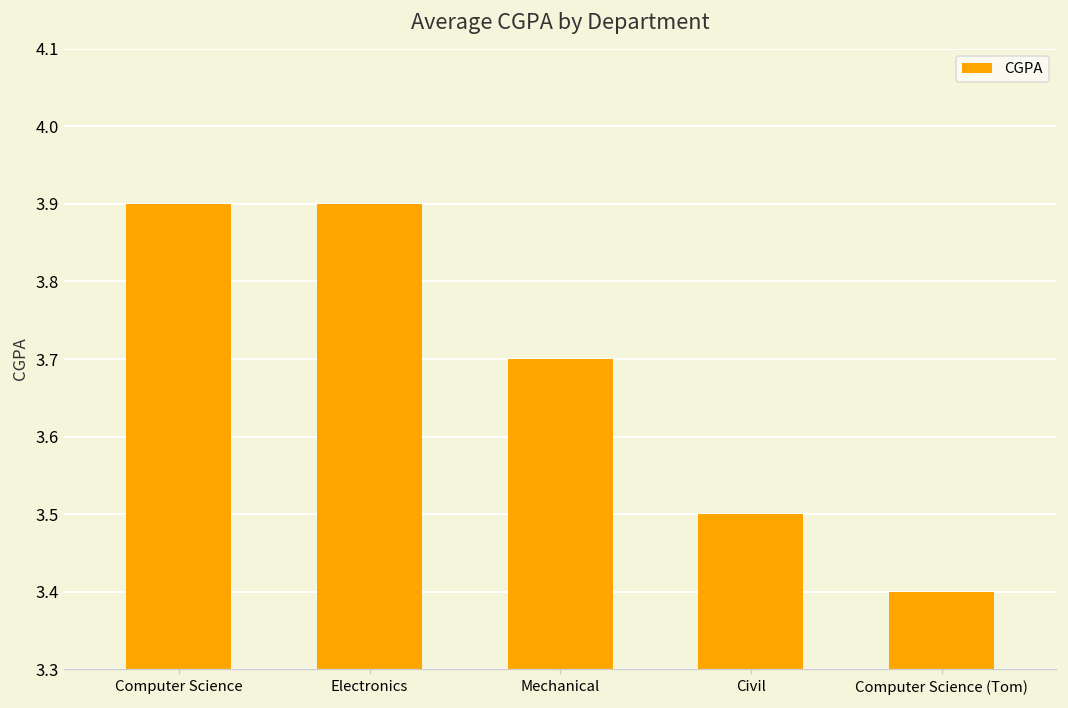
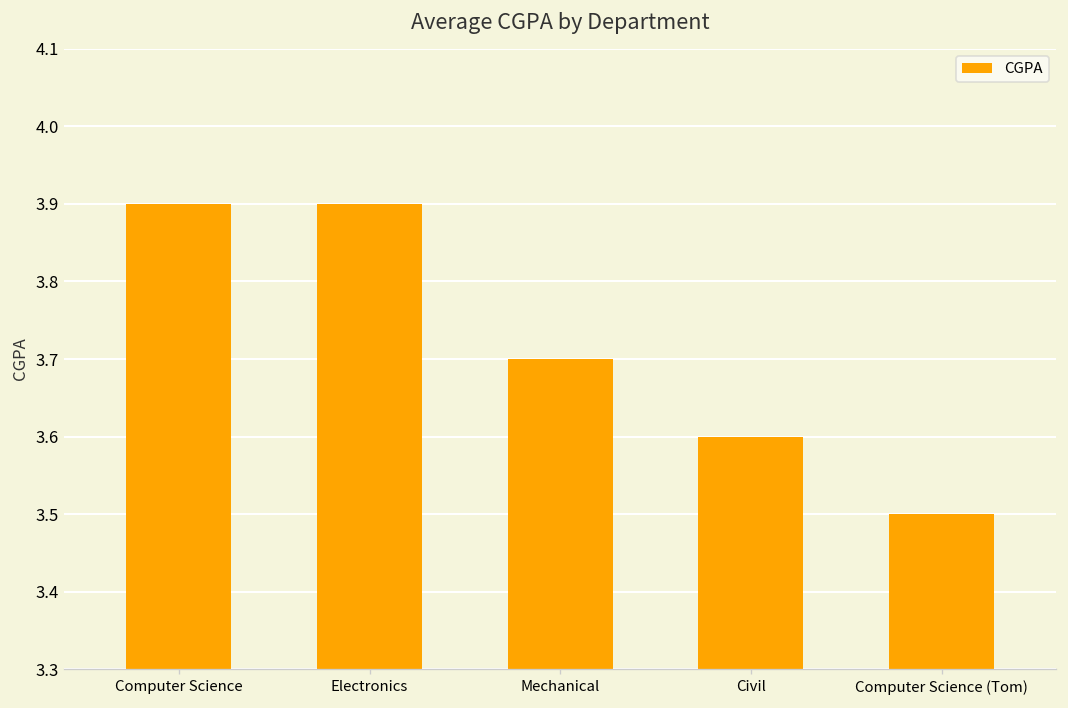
Civil: 3.5 -> 3.6
Computer Science (Tom): 3.4 -> 3.5
